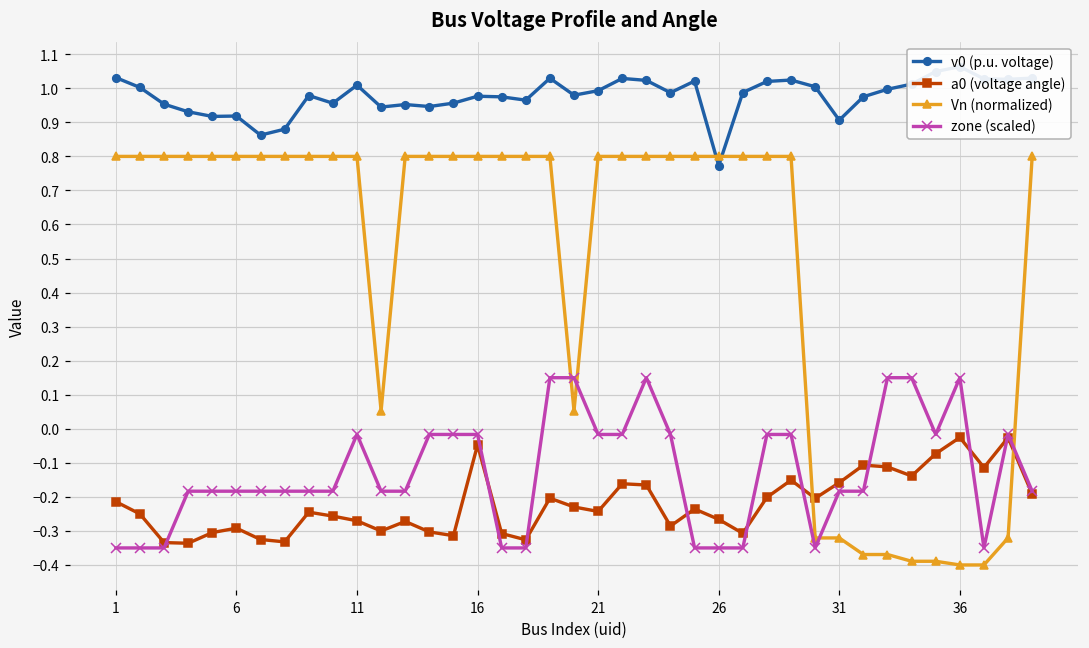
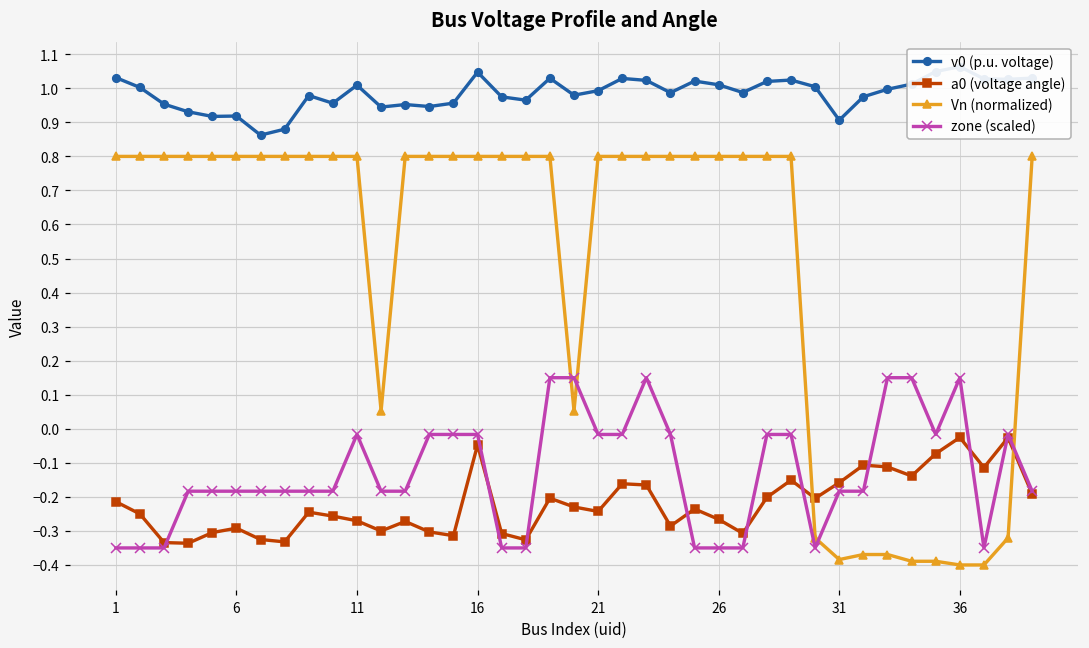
v0 (p.u. voltage), 16: 0.98 -> 1.05
v0 (p.u. voltage), 26: 0.77 -> 1.01
Vn (normalized), 31: -0.32 -> -0.38
